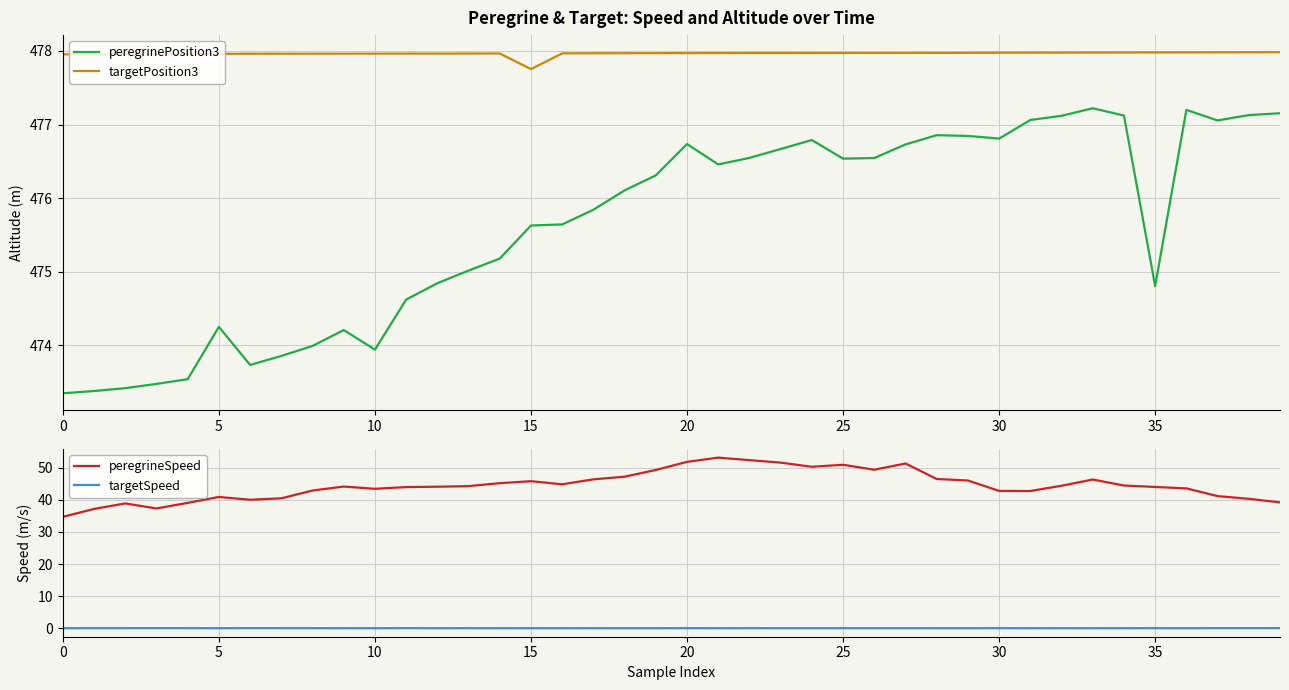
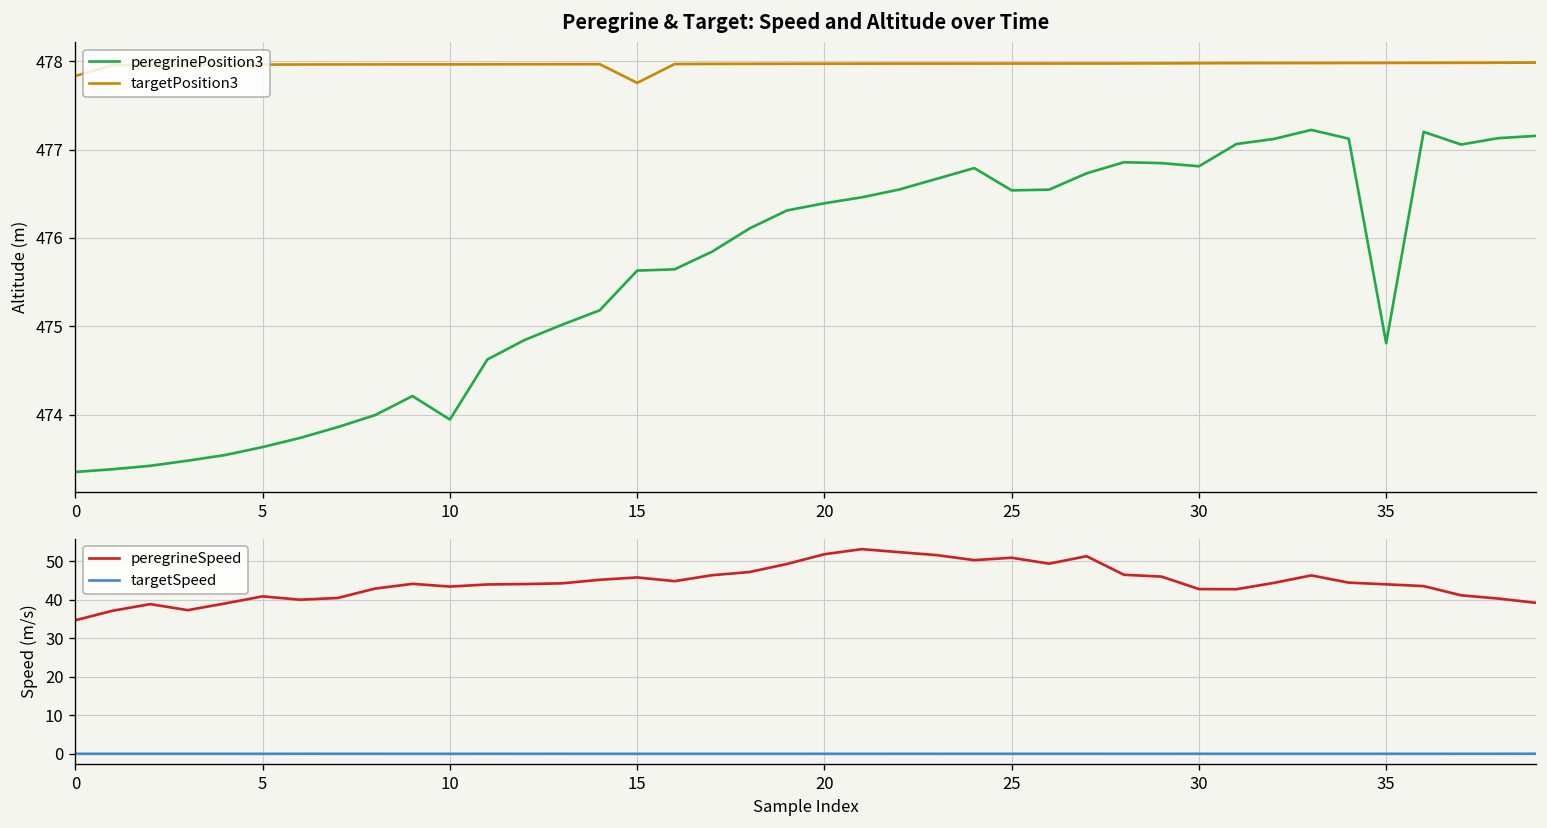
Peregrine & Target: Speed and Altitude over Time, targetPosition3, 0: 478.0 -> 477.8
Peregrine & Target: Speed and Altitude over Time, peregrinePosition3, 5: 474.3 -> 473.6
Peregrine & Target: Speed and Altitude over Time, peregrinePosition3, 20: 476.7 -> 476.4
